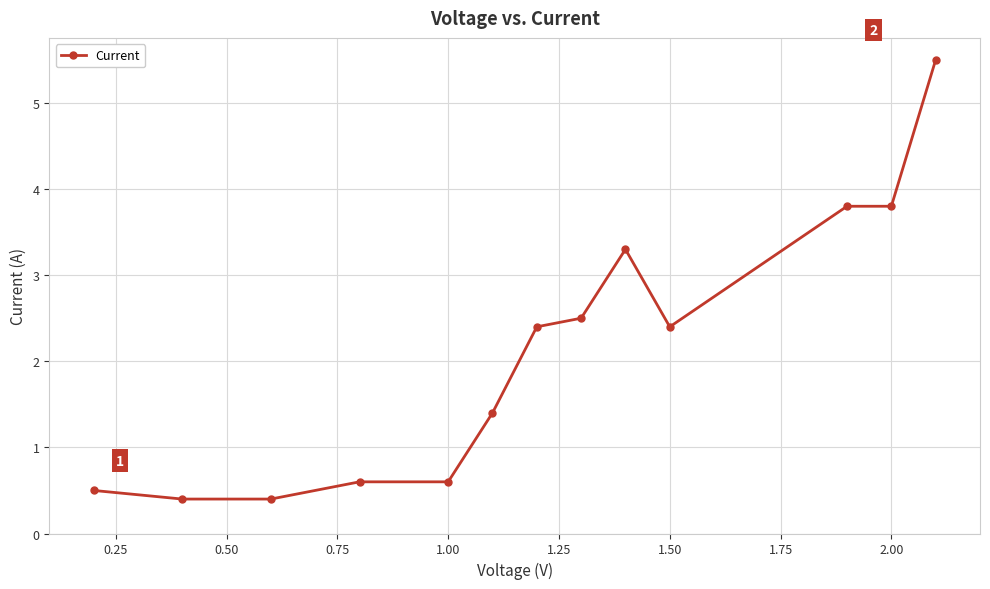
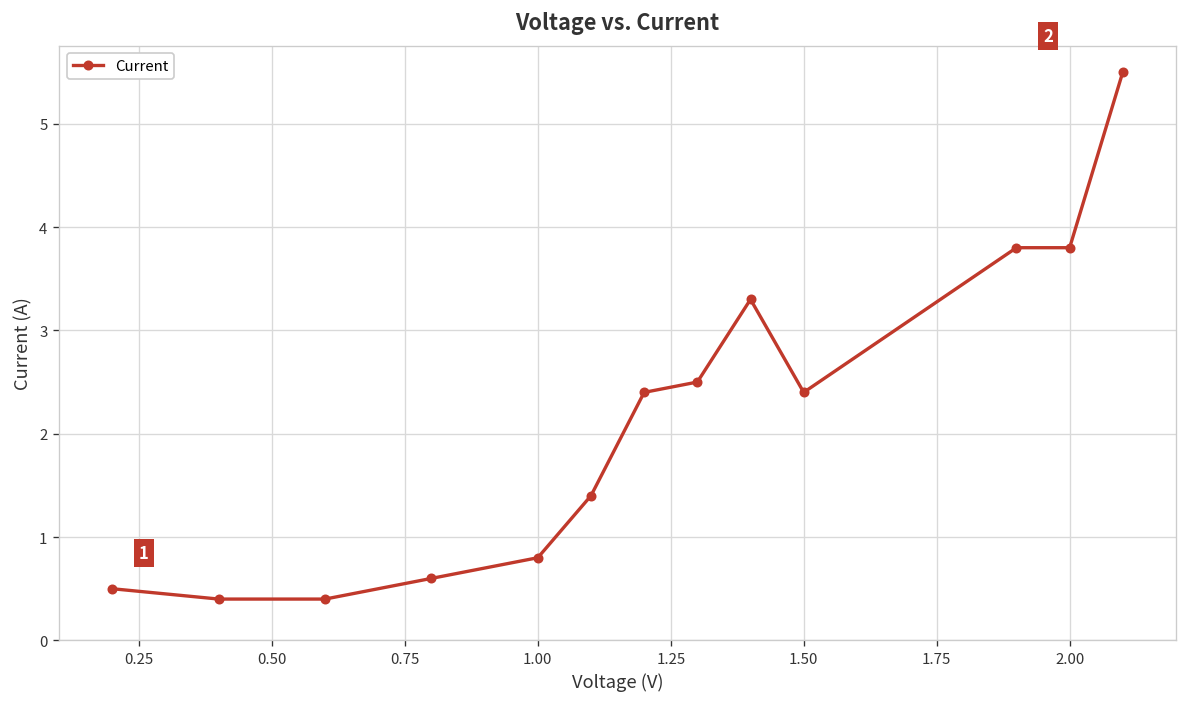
1.00: 0.6 -> 0.8
